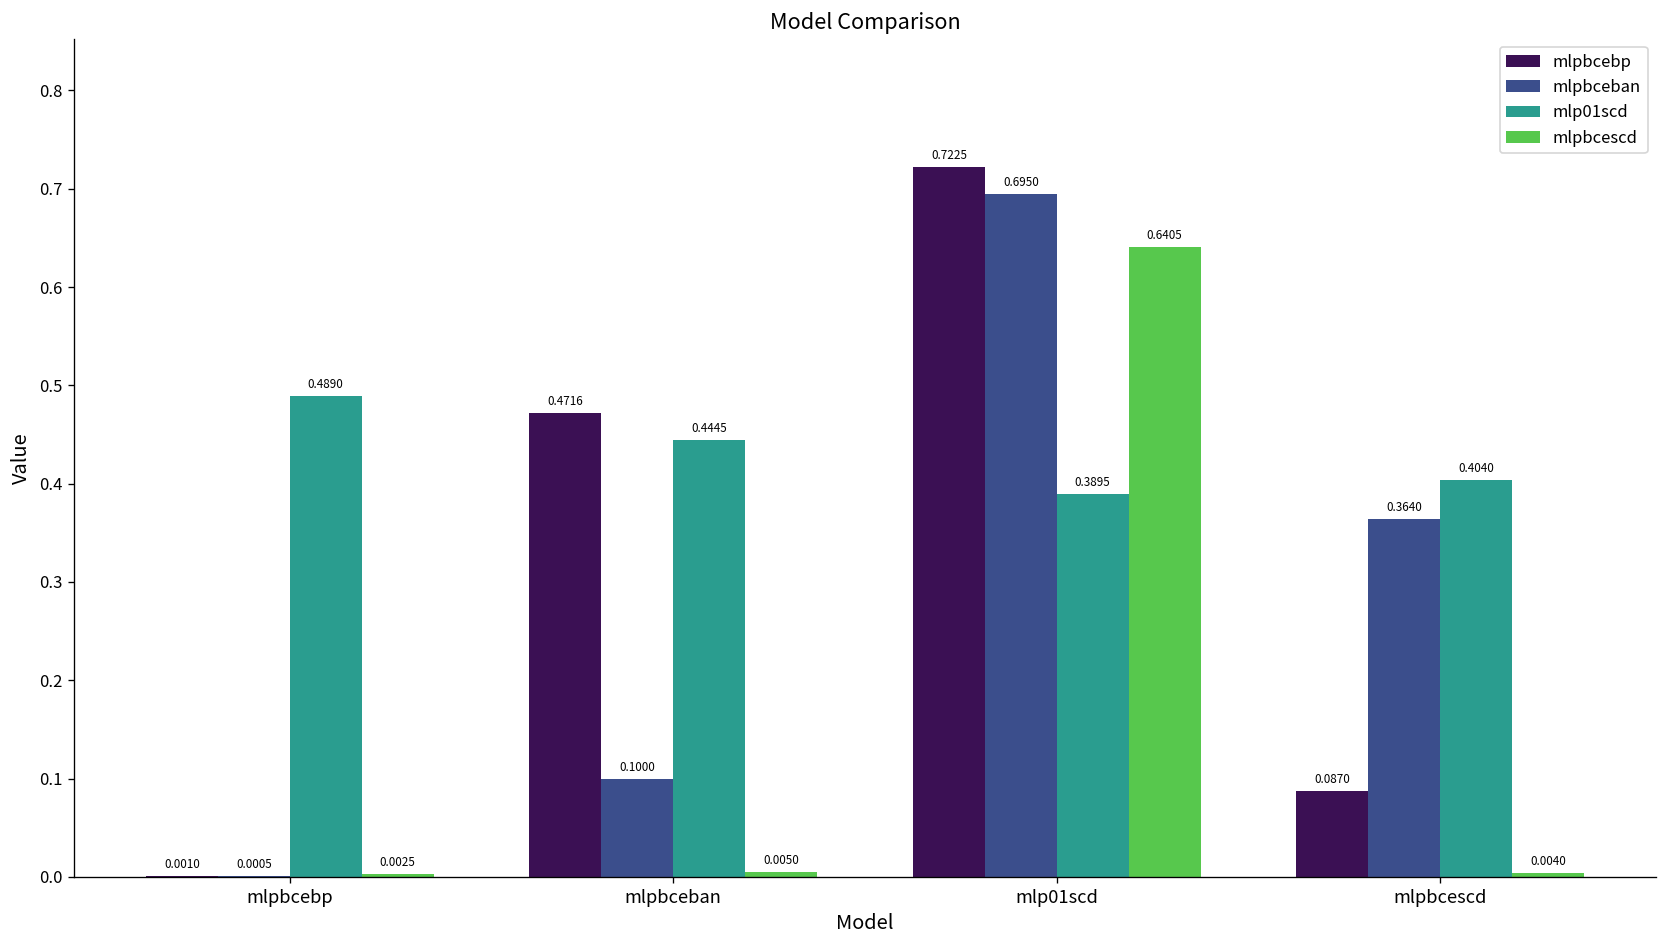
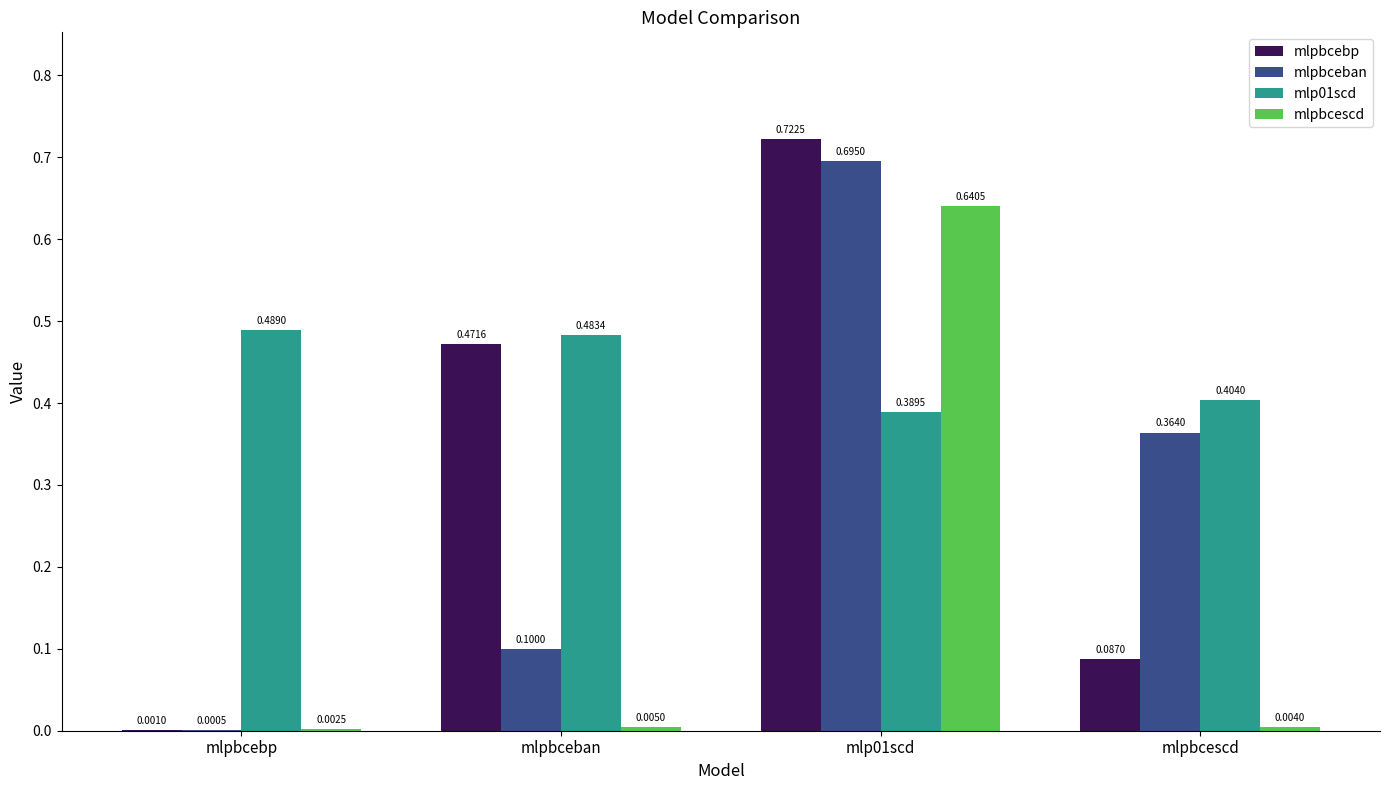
mlp01scd, mlpbceban: 0.4445 -> 0.4834
